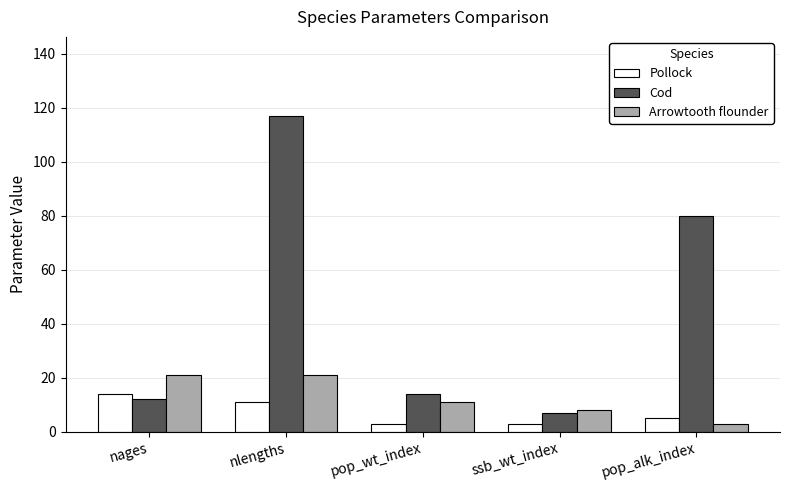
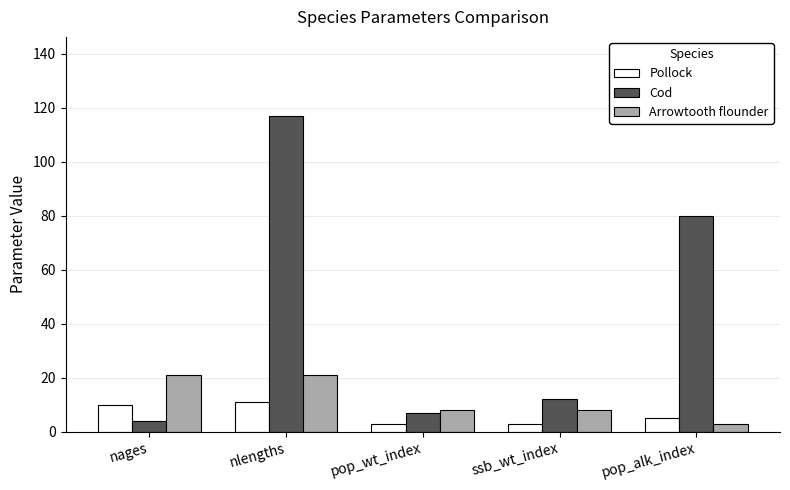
Pollock, nages: 14 -> 10
Cod, nages: 12 -> 4
Cod, pop_wt_index: 14 -> 7
Arrowtooth flounder, pop_wt_index: 11 -> 8
Cod, ssb_wt_index: 7 -> 12
